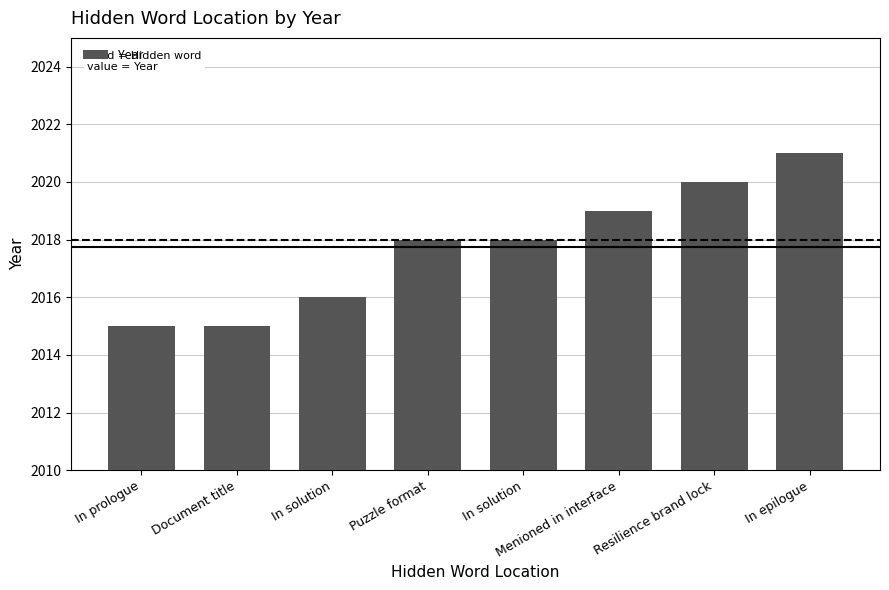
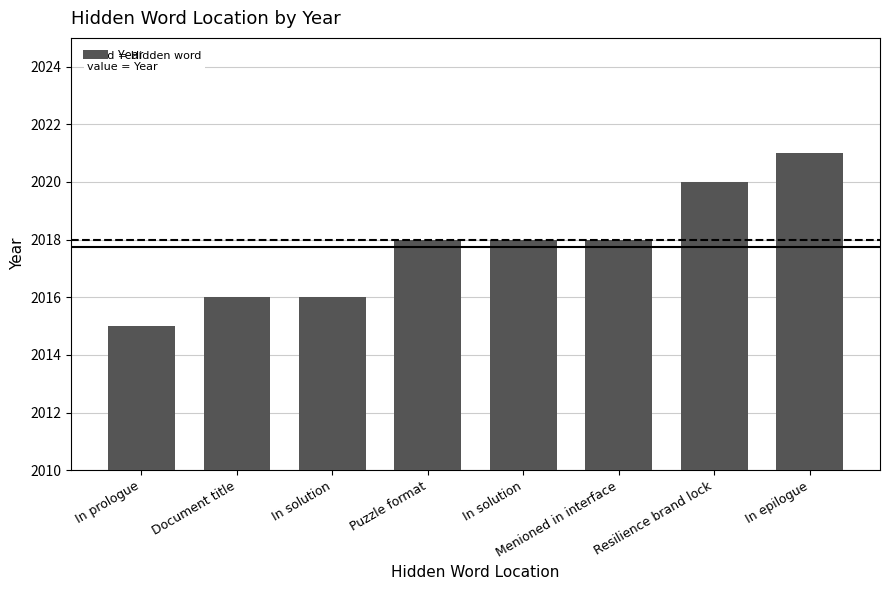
Document title: 2015 -> 2016
Menioned in interface: 2019 -> 2018
